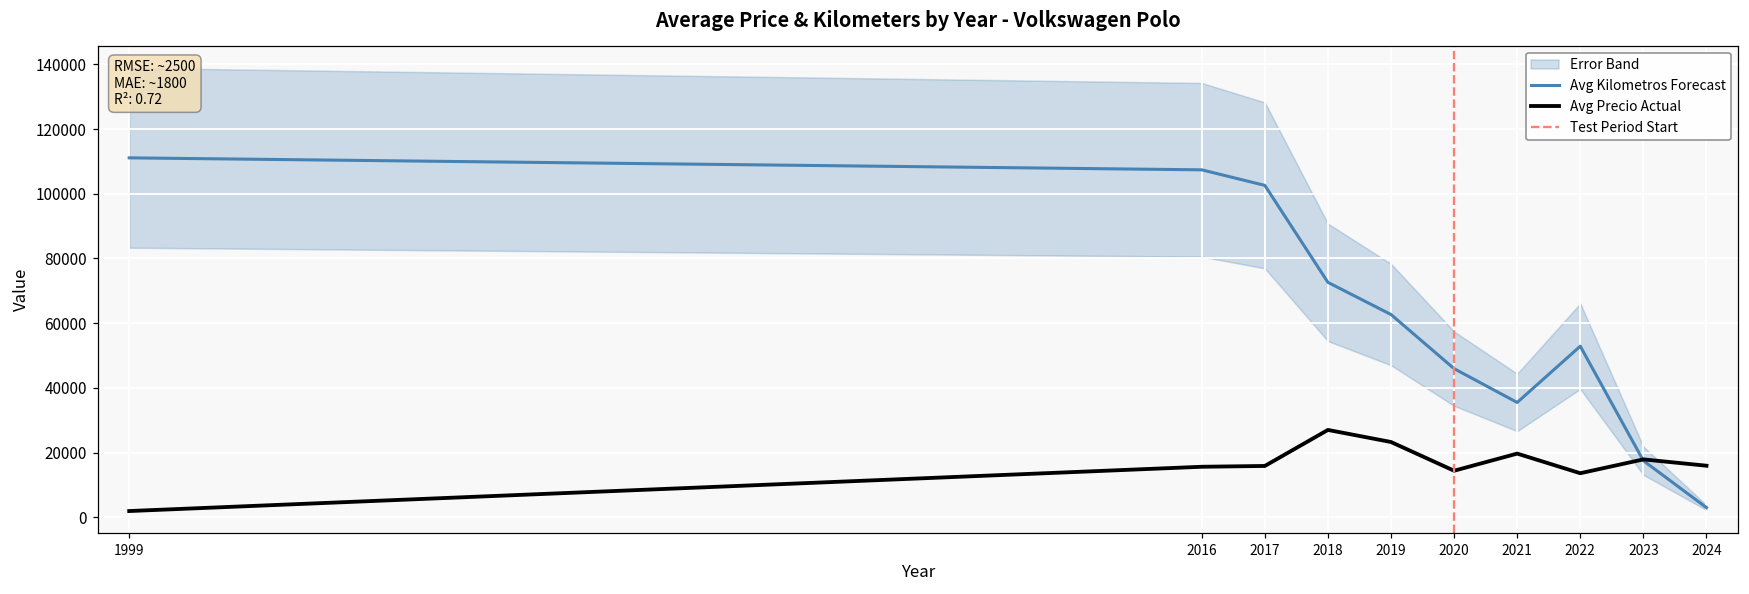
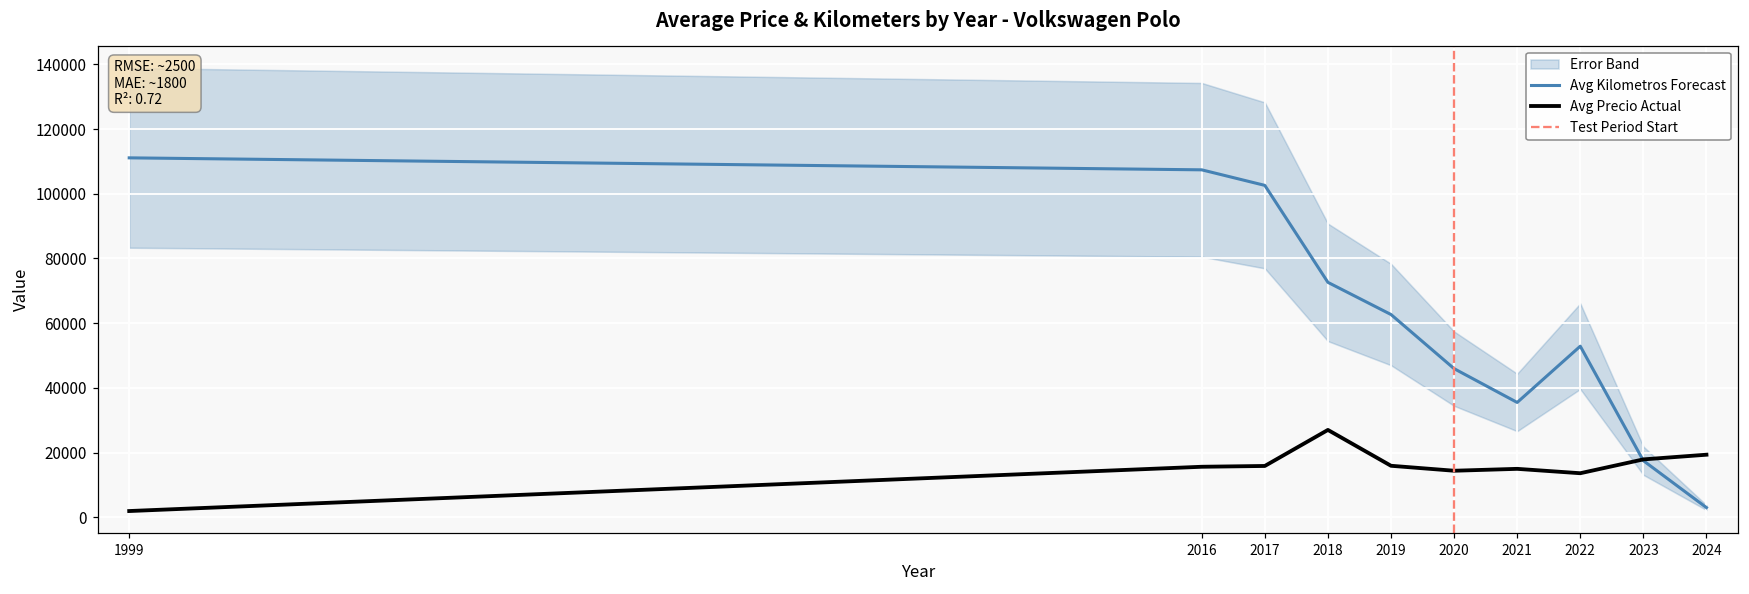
Avg Precio Actual, 2019: 23000 -> 16000
Avg Precio Actual, 2021: 20000 -> 15000
Avg Precio Actual, 2024: 16000 -> 19000
